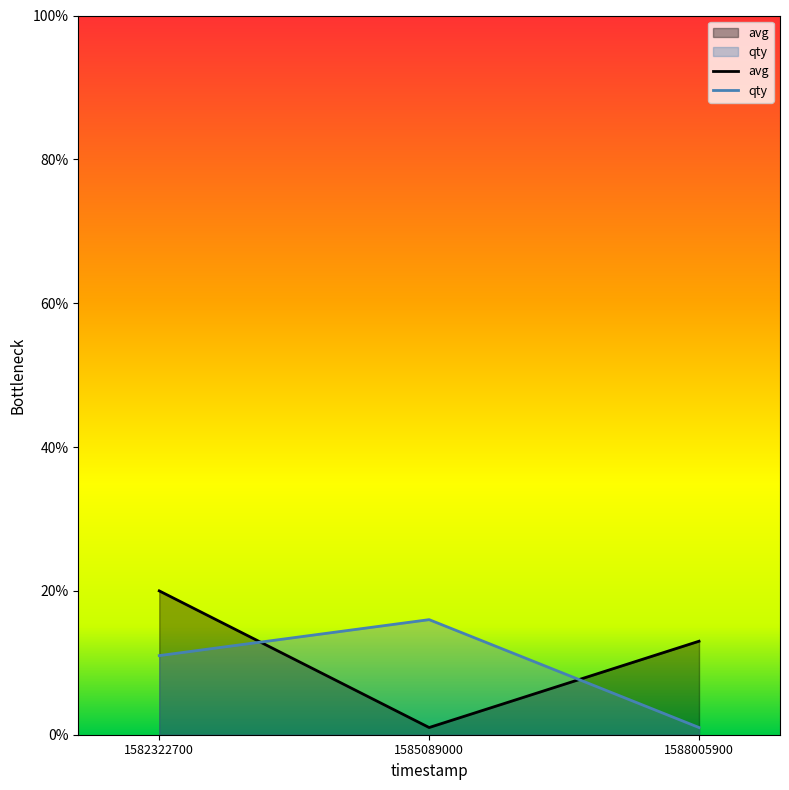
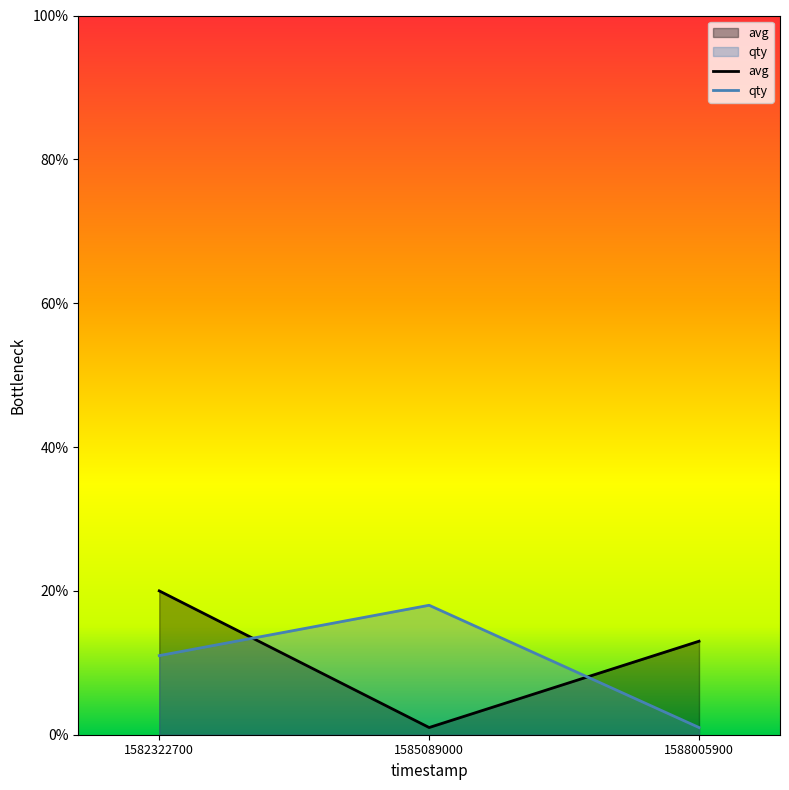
qty, 1585089000: 16% -> 18%
